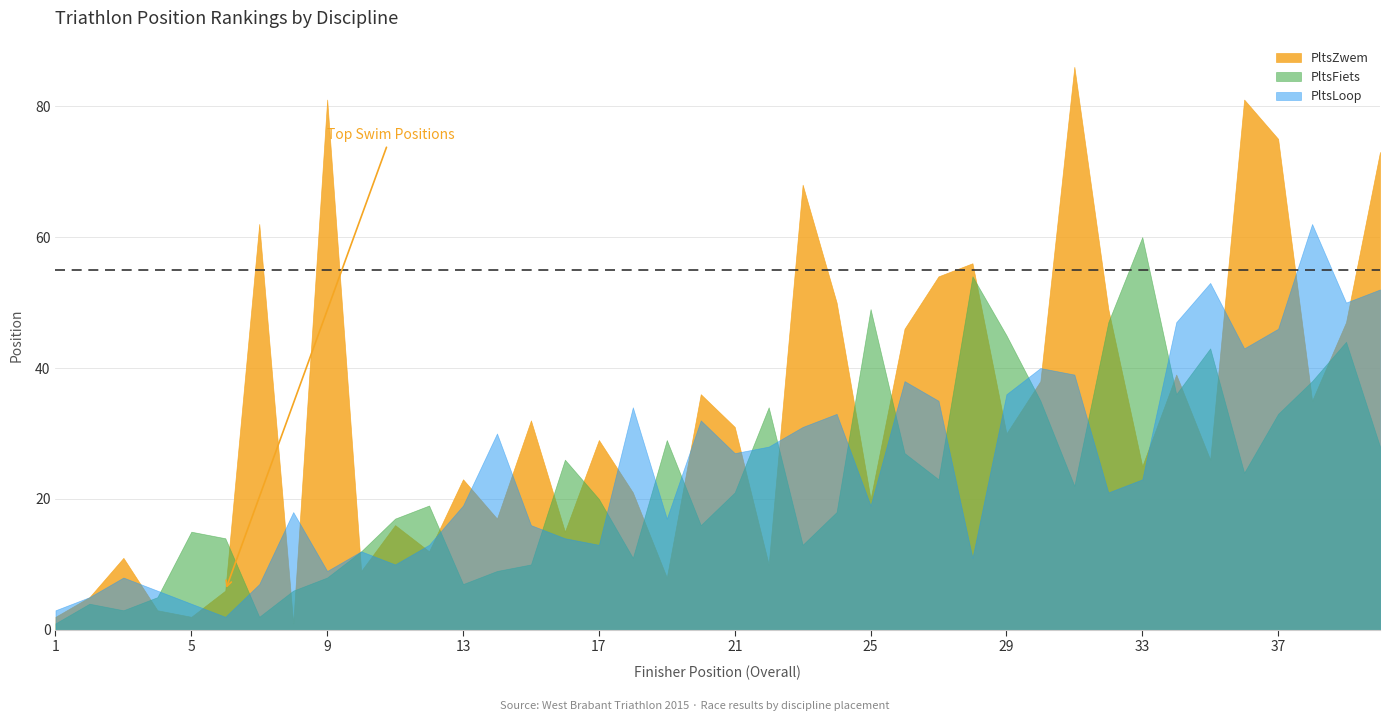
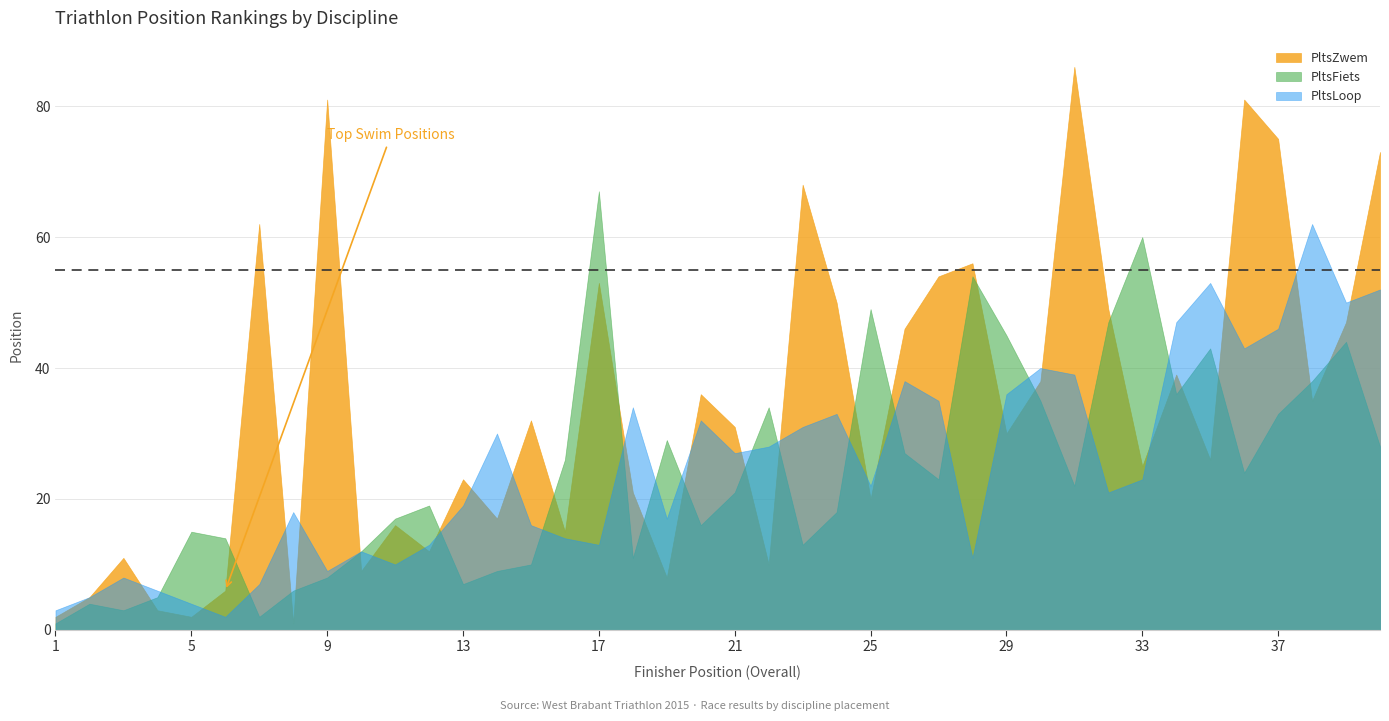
PltsZwem, 17: 29 -> 53
PltsFiets, 17: 20 -> 67
PltsLoop, 25: 19 -> 22
